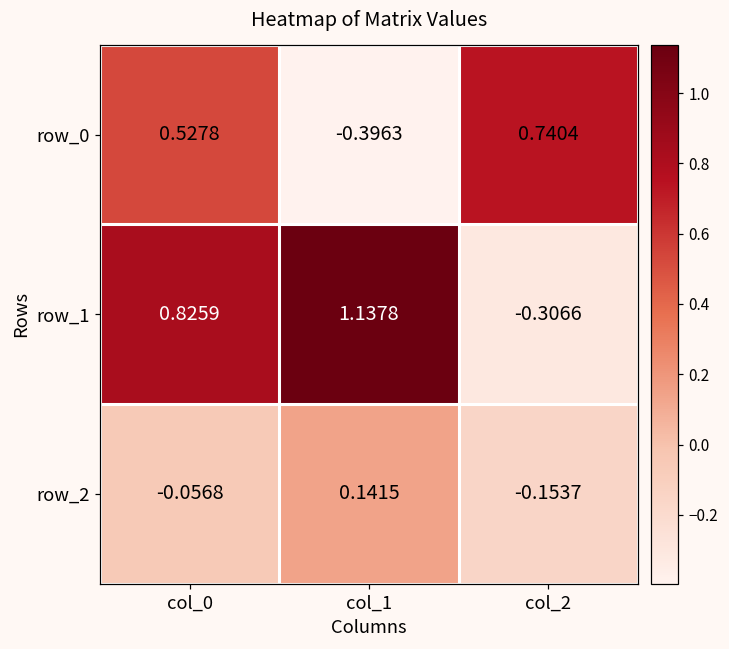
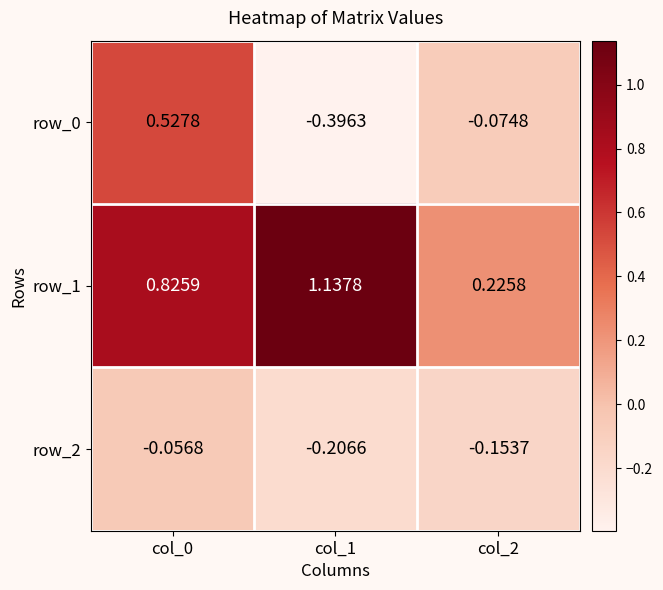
row_0, col_2: 0.7404 -> -0.0748
row_1, col_2: -0.3066 -> 0.2258
row_2, col_1: 0.1415 -> -0.2066
